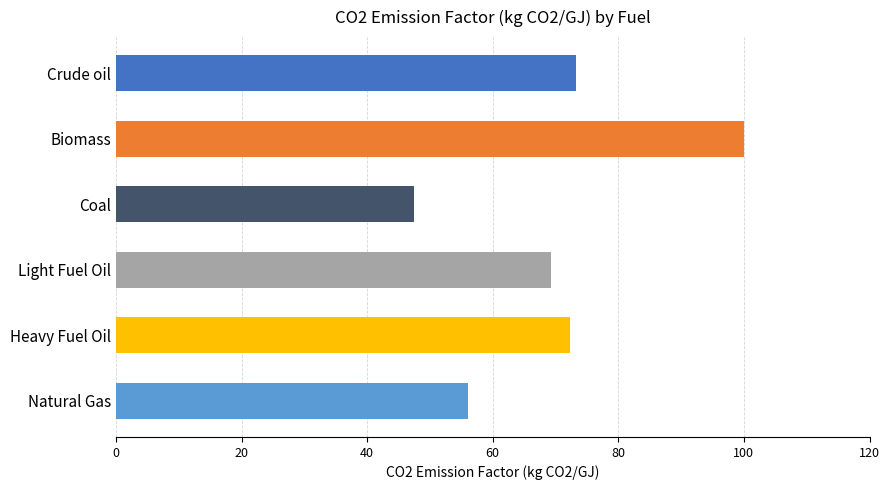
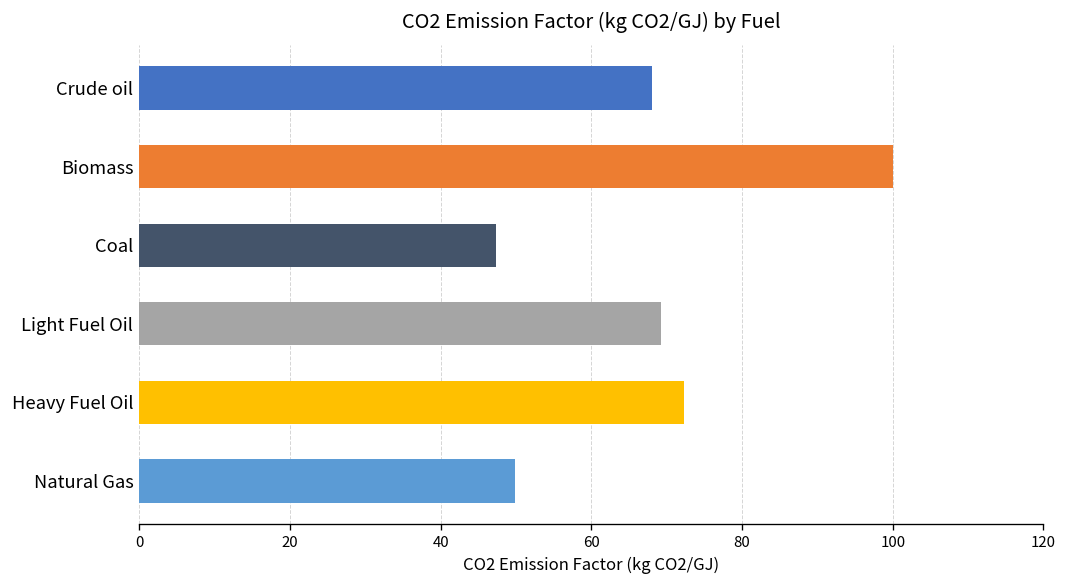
Crude oil: 73 -> 68
Natural Gas: 56 -> 50
